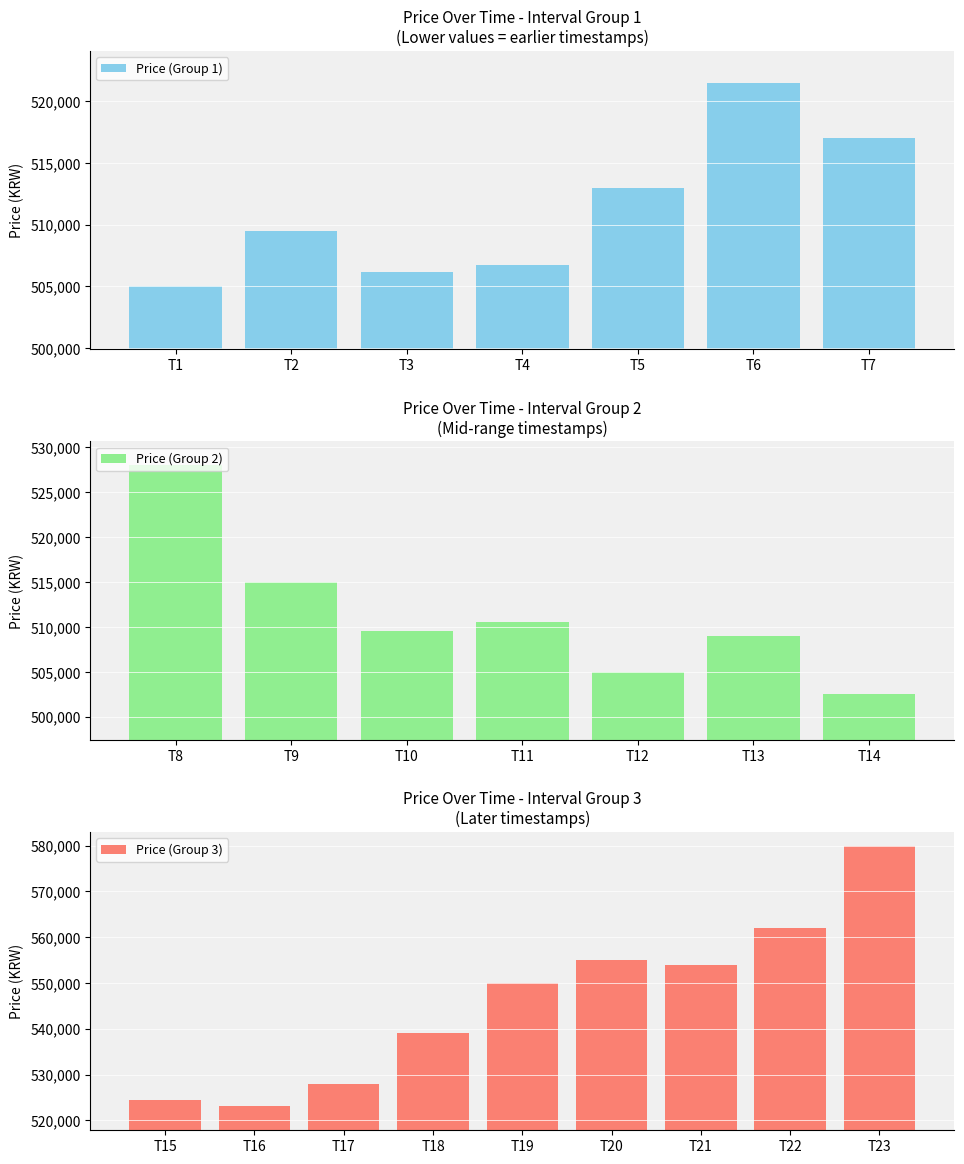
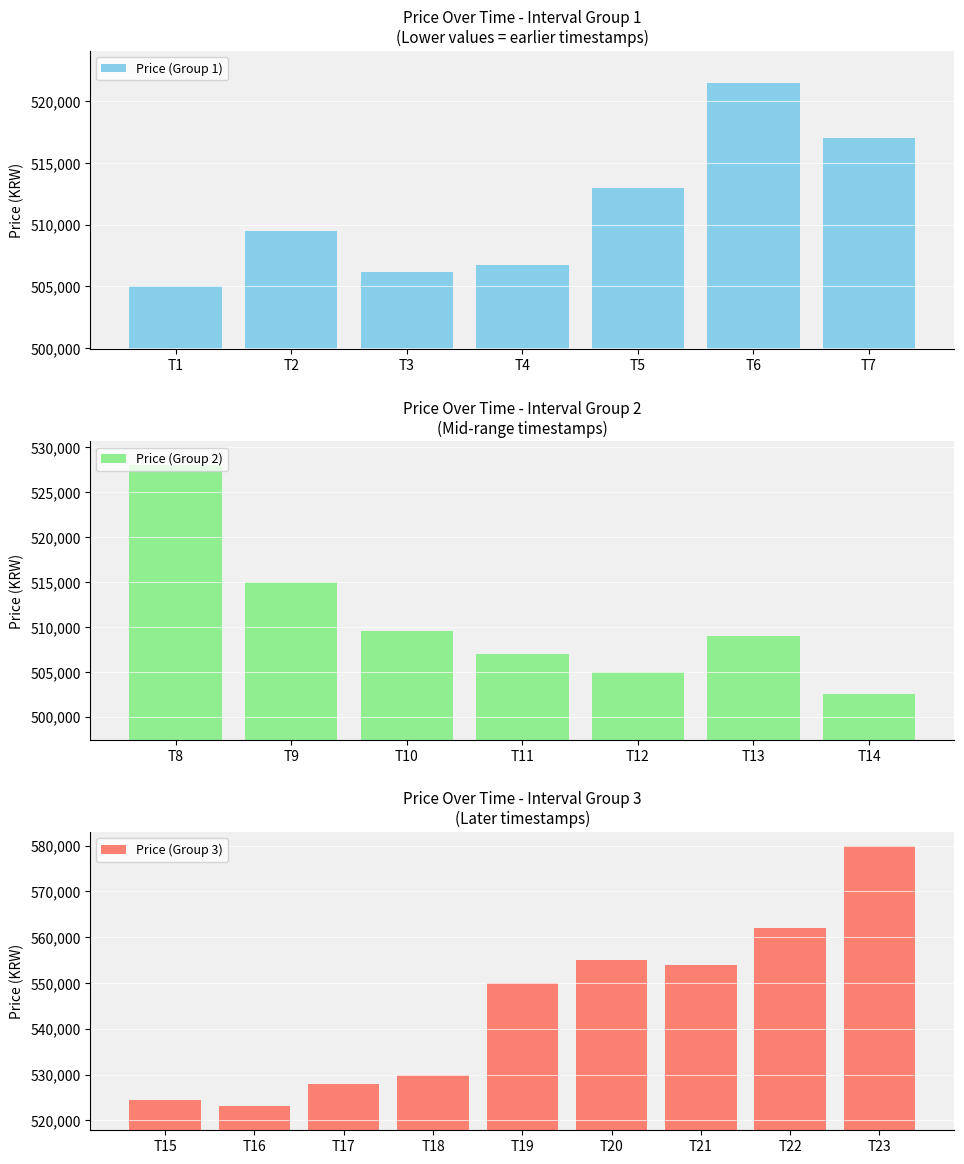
Price Over Time - Interval Group 2 (Mid-range timestamps), T11: 511,000 -> 507,000
Price Over Time - Interval Group 3 (Later timestamps), T18: 539,000 -> 530,000
